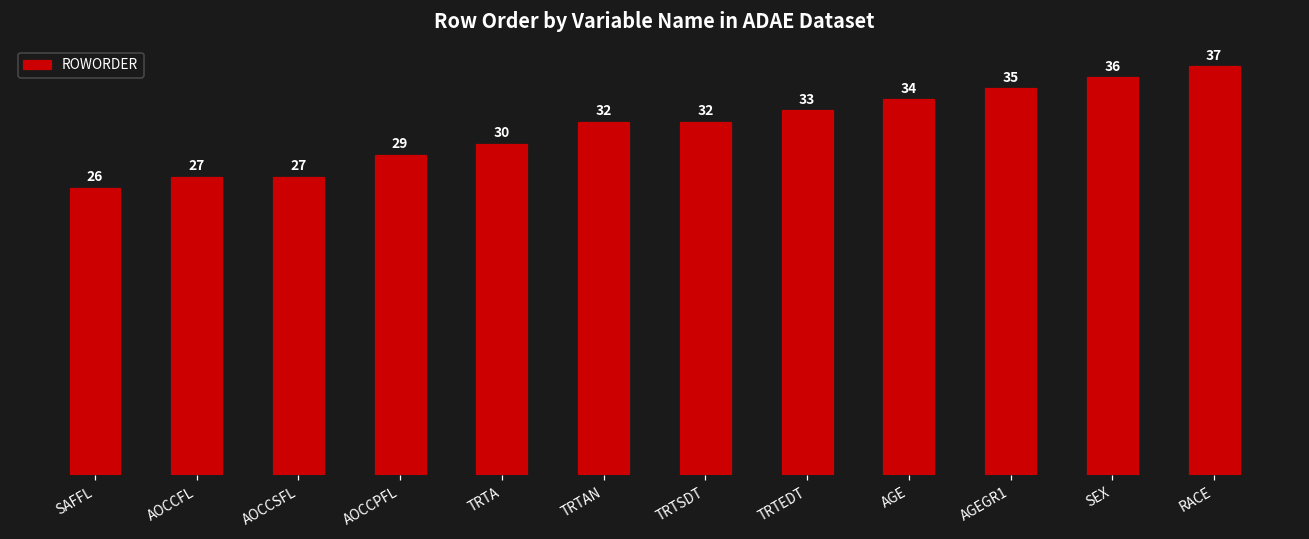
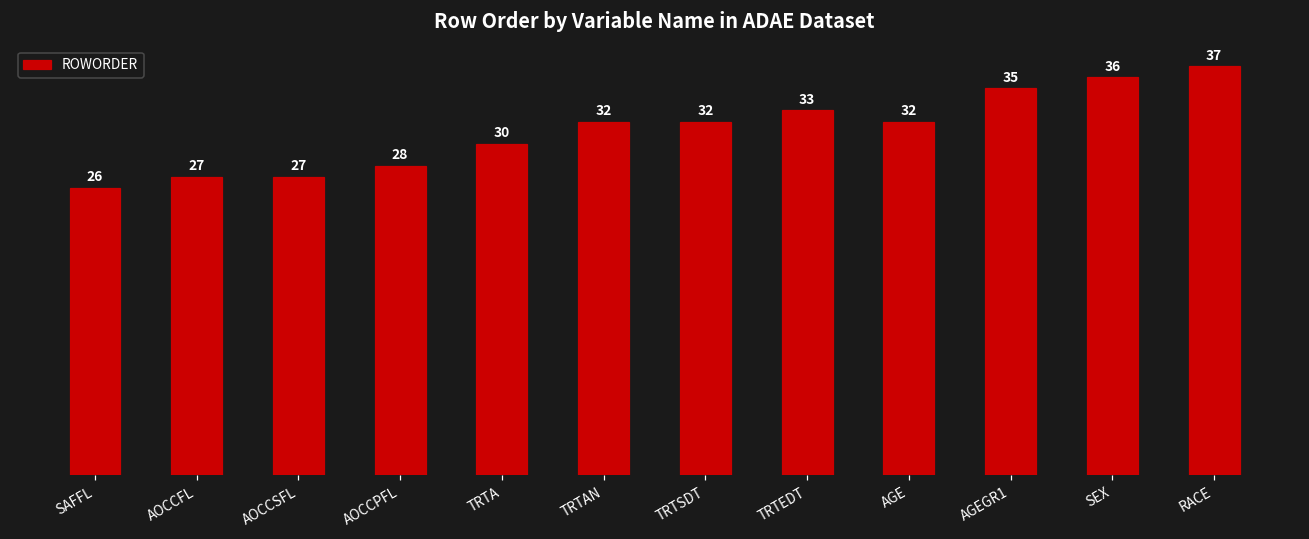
AOCCPFL: 29 -> 28
AGE: 34 -> 32
